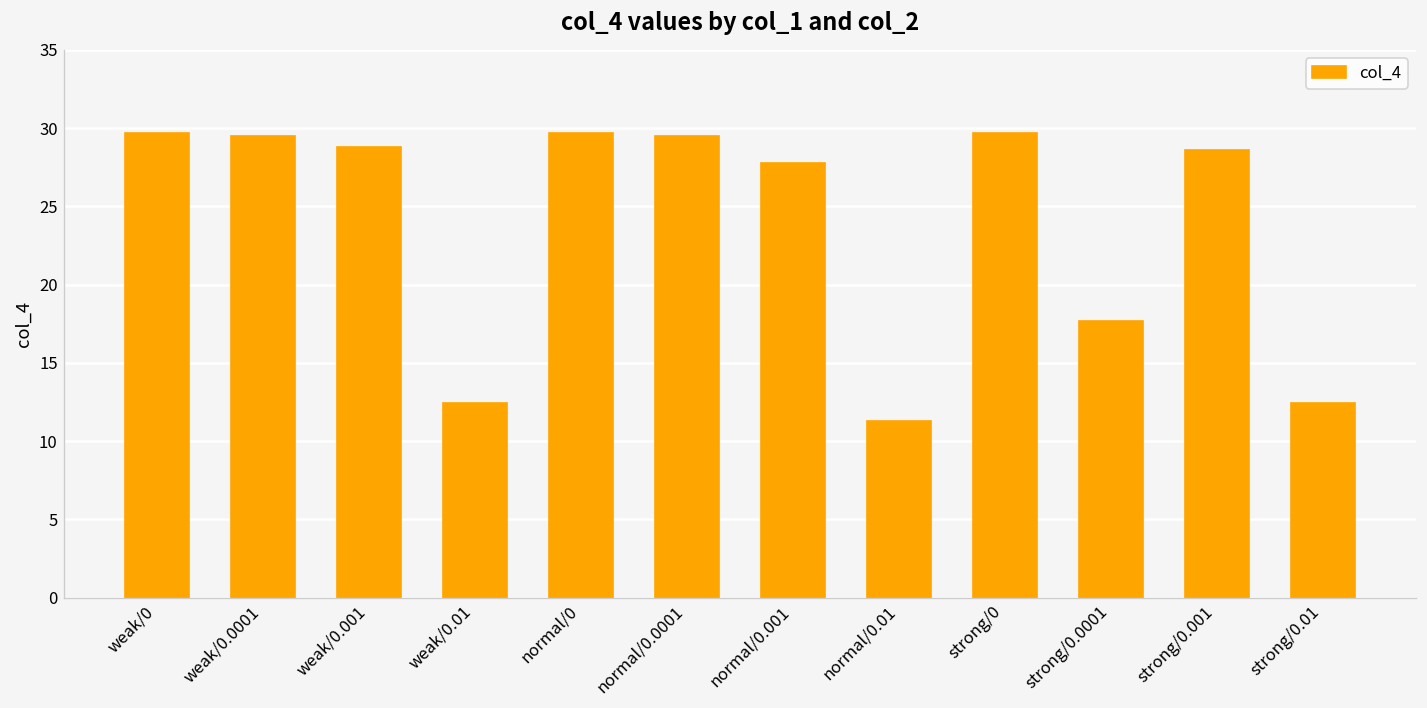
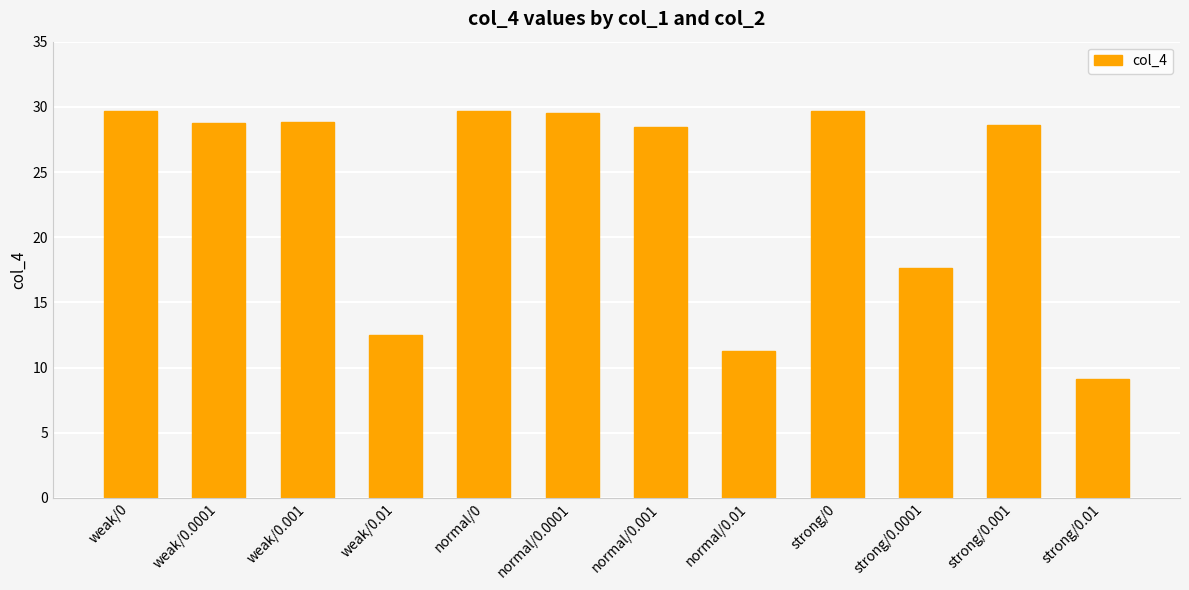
weak/0.0001: 29.5 -> 28.7
normal/0.001: 27.7 -> 28.5
strong/0.01: 12.5 -> 9.1
